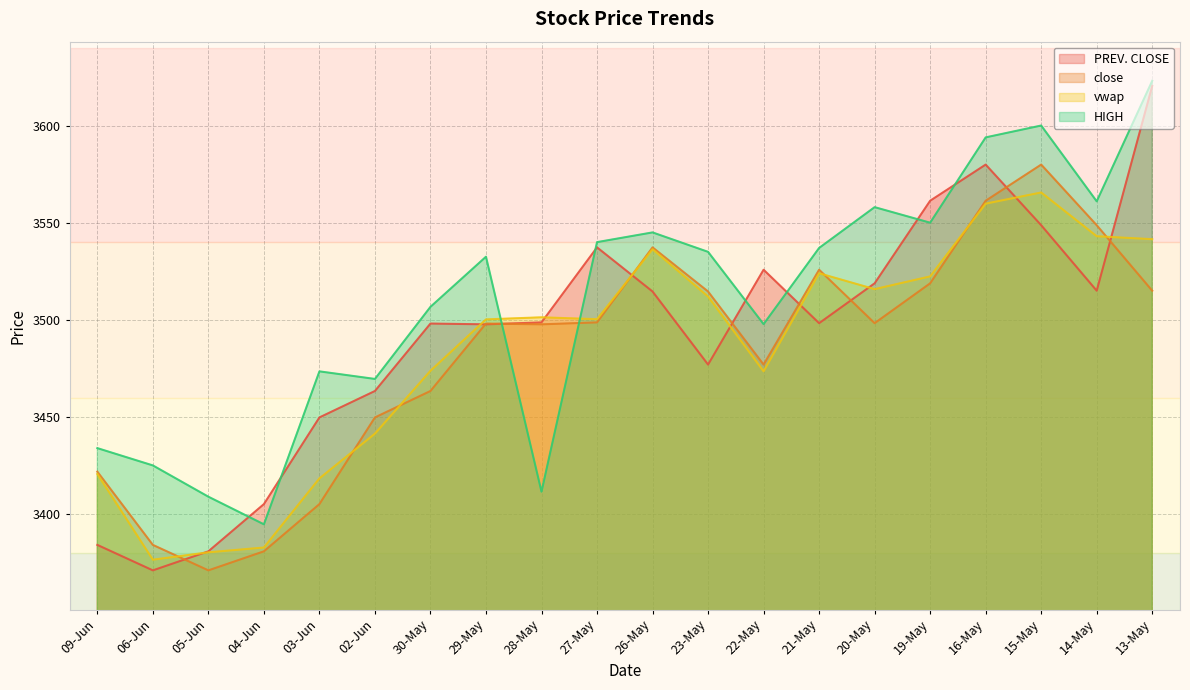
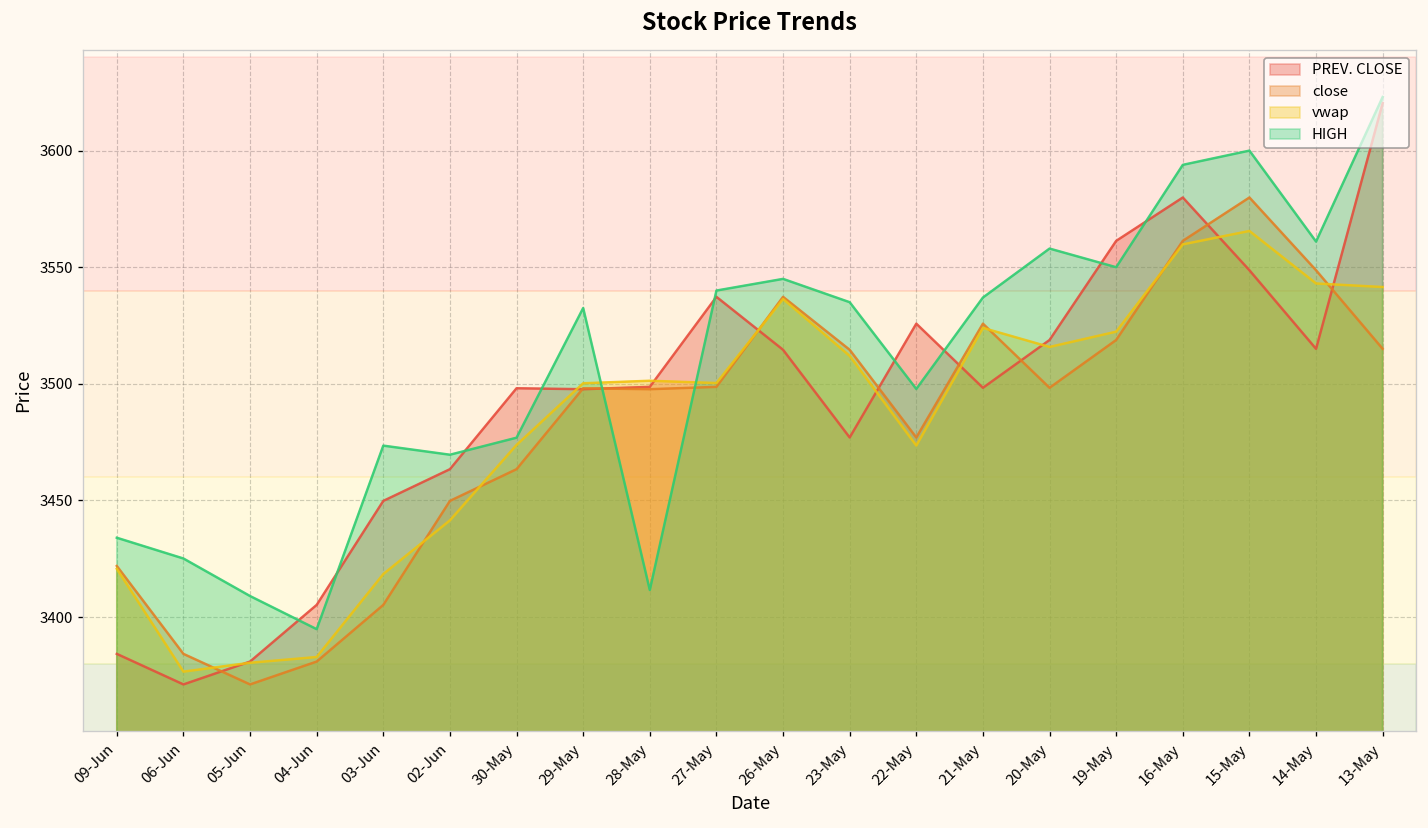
HIGH, 30-May: 3507 -> 3477
